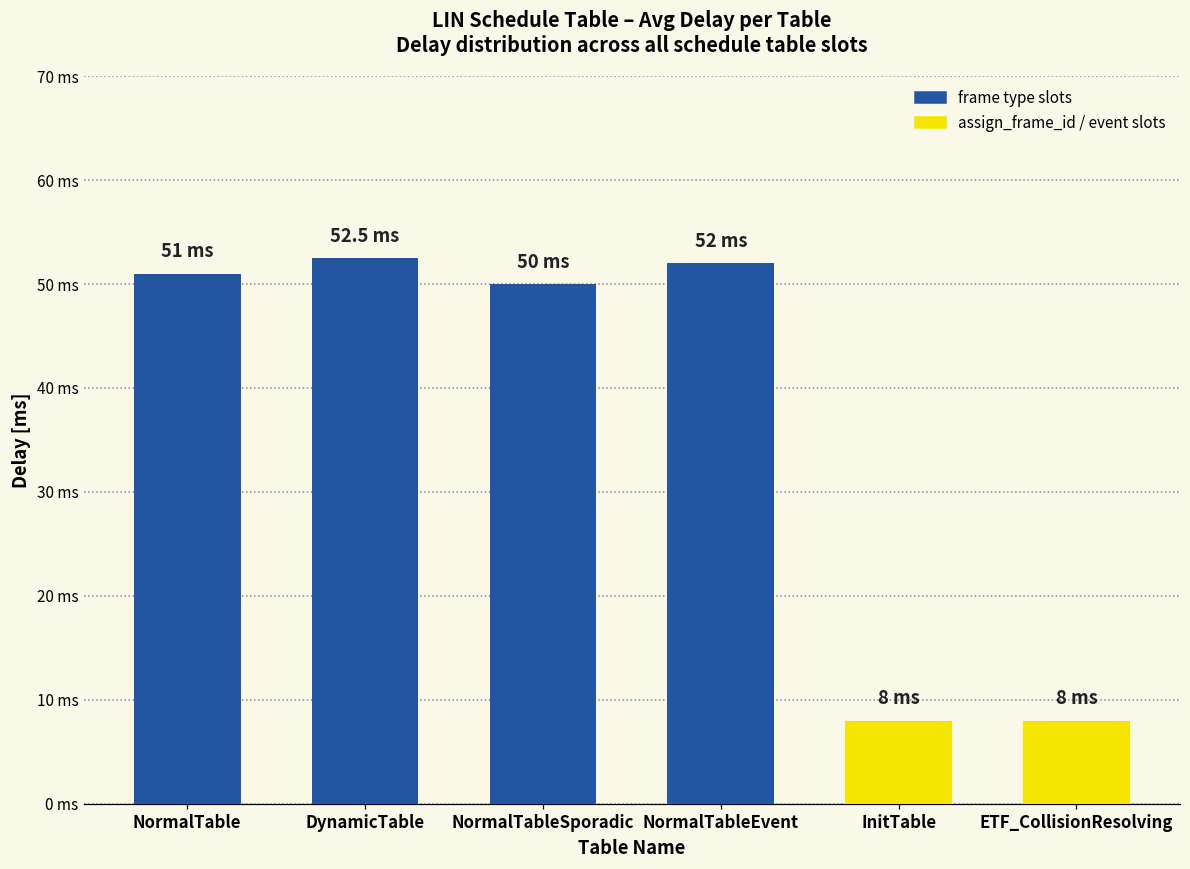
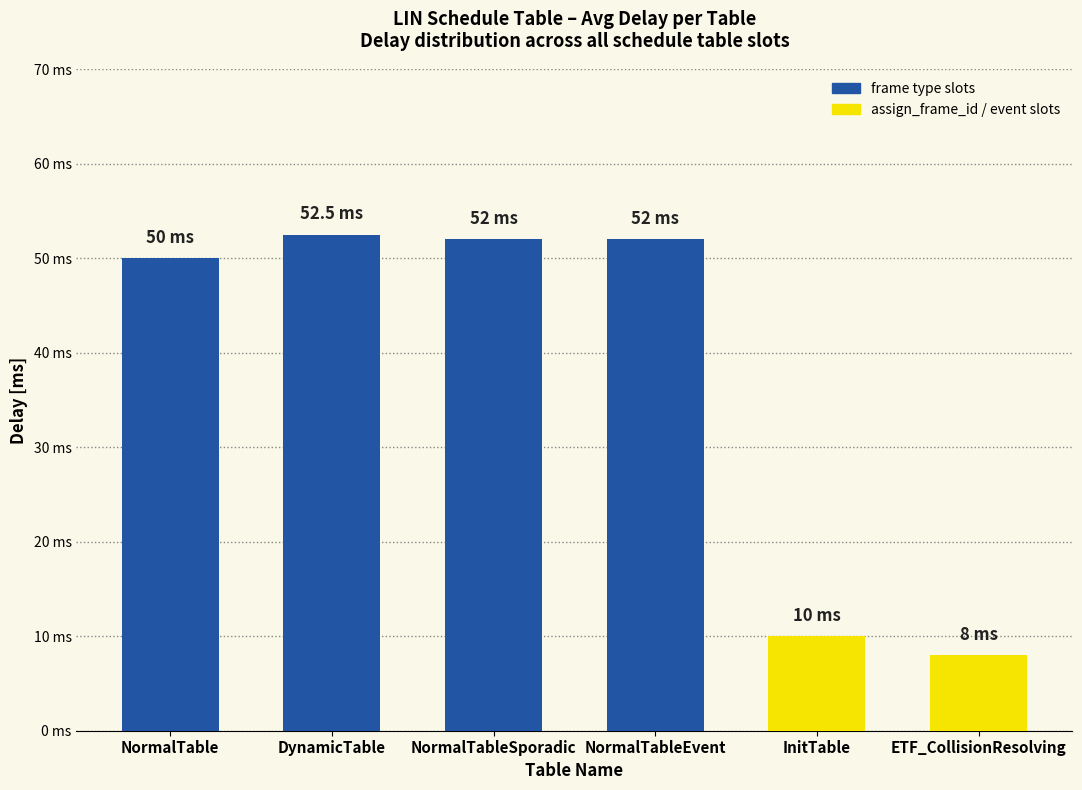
NormalTable: 51 -> 50
NormalTableSporadic: 50 -> 52
InitTable: 8 -> 10
